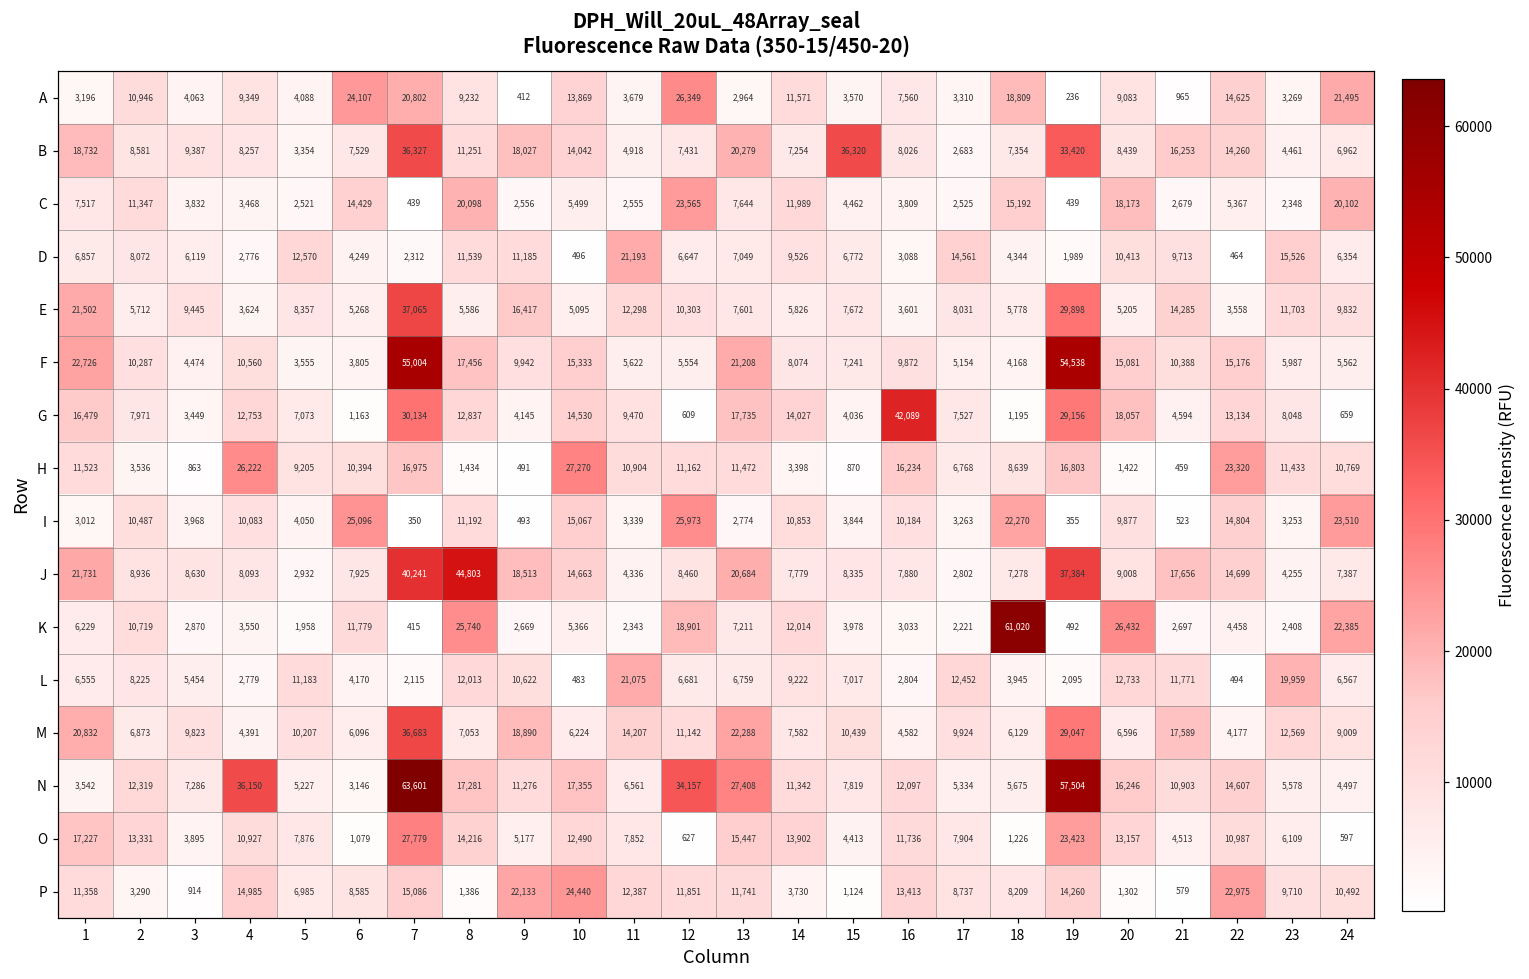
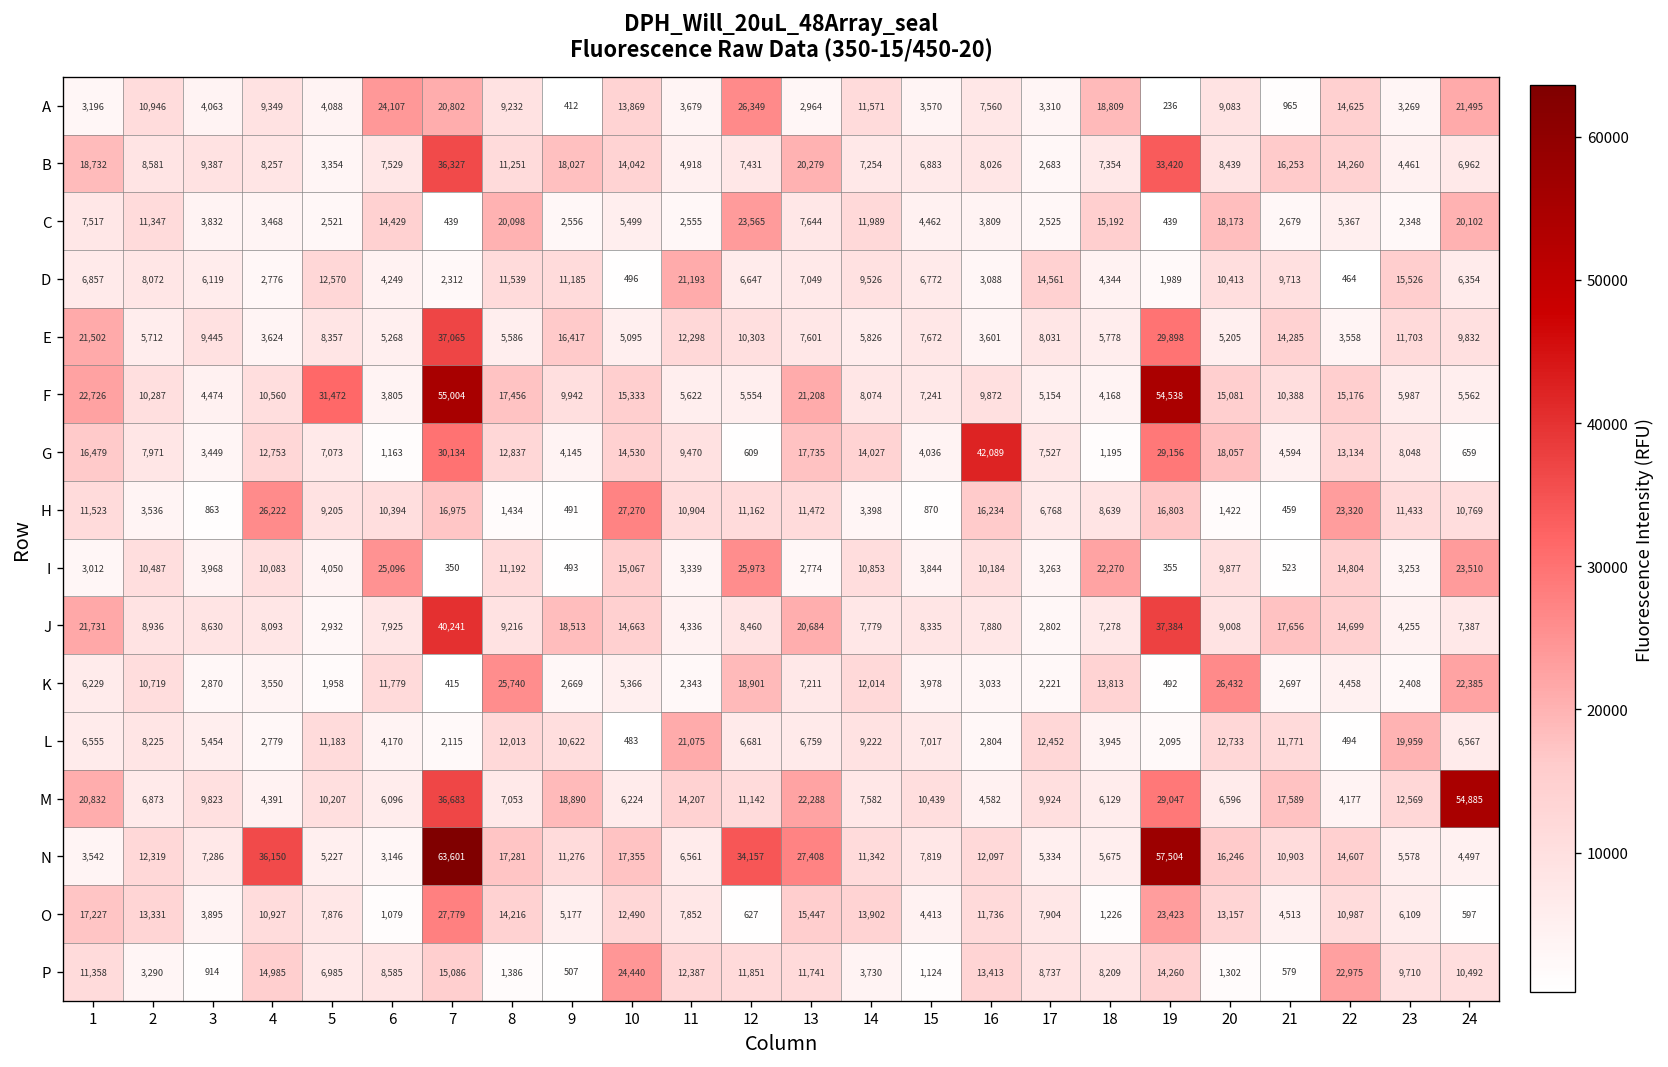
B, 15: 36,320 -> 6,883
F, 5: 3,555 -> 31,472
J, 8: 44,803 -> 9,216
K, 18: 61,020 -> 13,813
M, 24: 9,009 -> 54,885
P, 9: 22,133 -> 507
